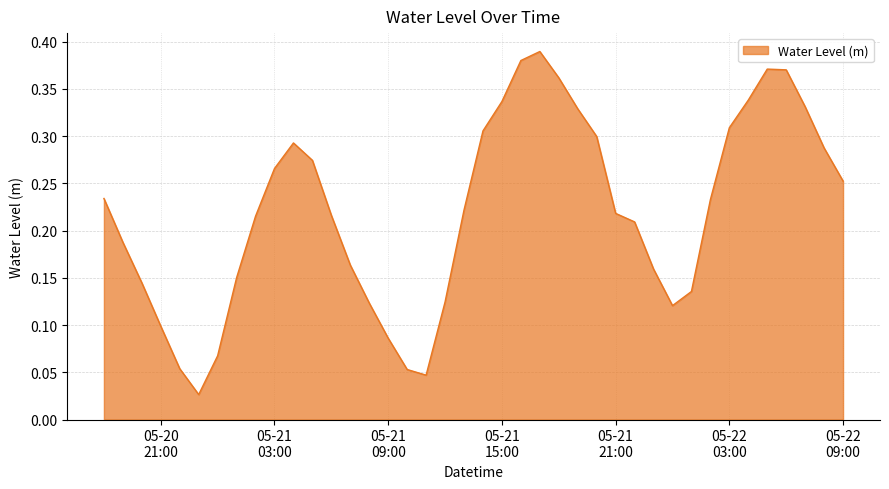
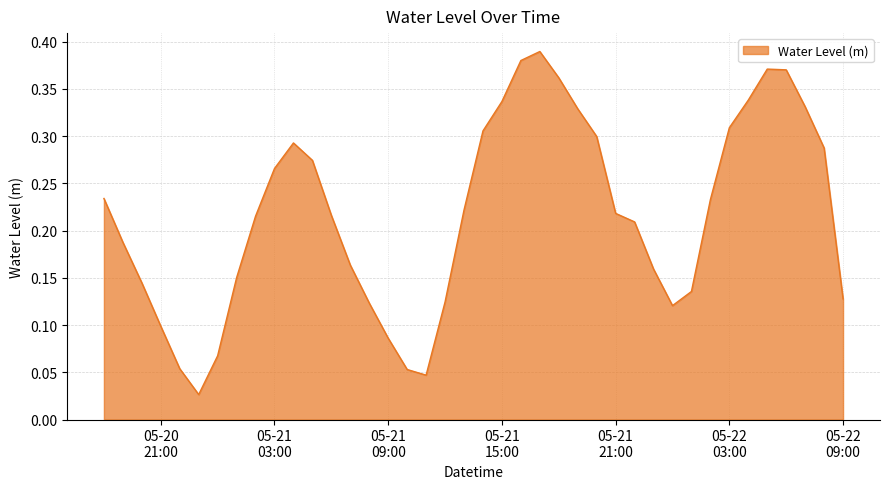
05-22 09:00: 0.25 -> 0.13
